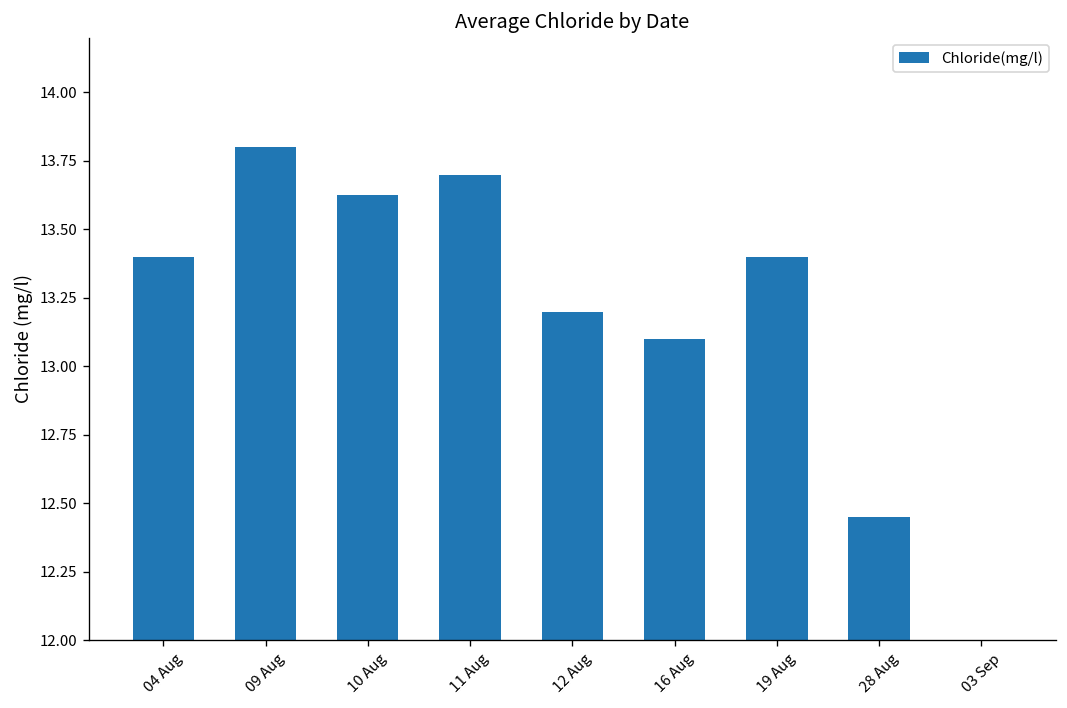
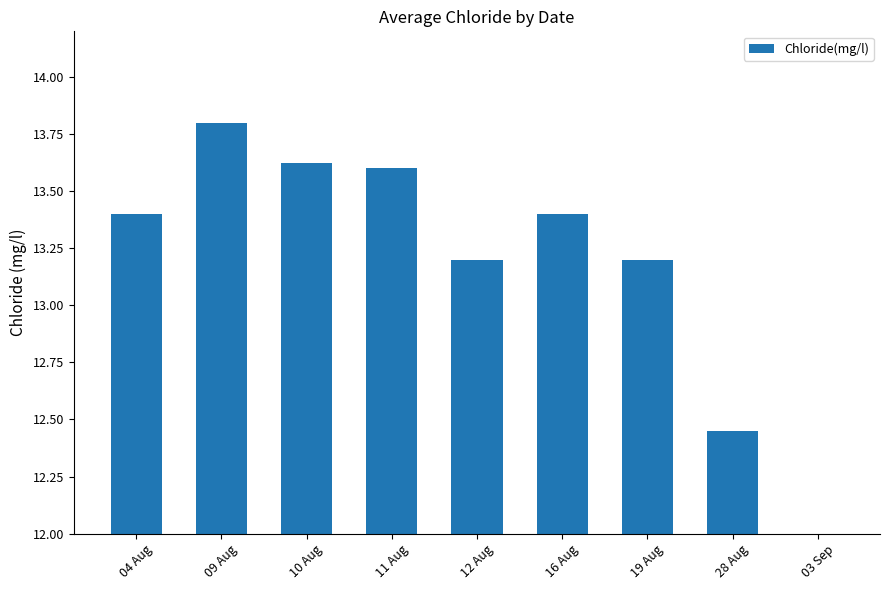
11 Aug: 13.7 -> 13.6
16 Aug: 13.1 -> 13.4
19 Aug: 13.4 -> 13.2
